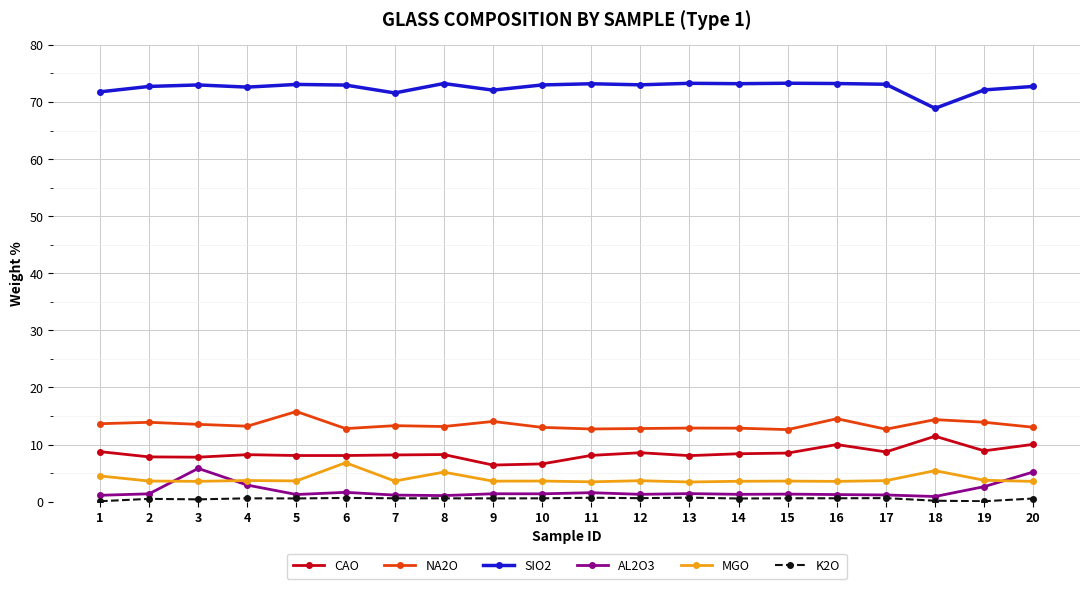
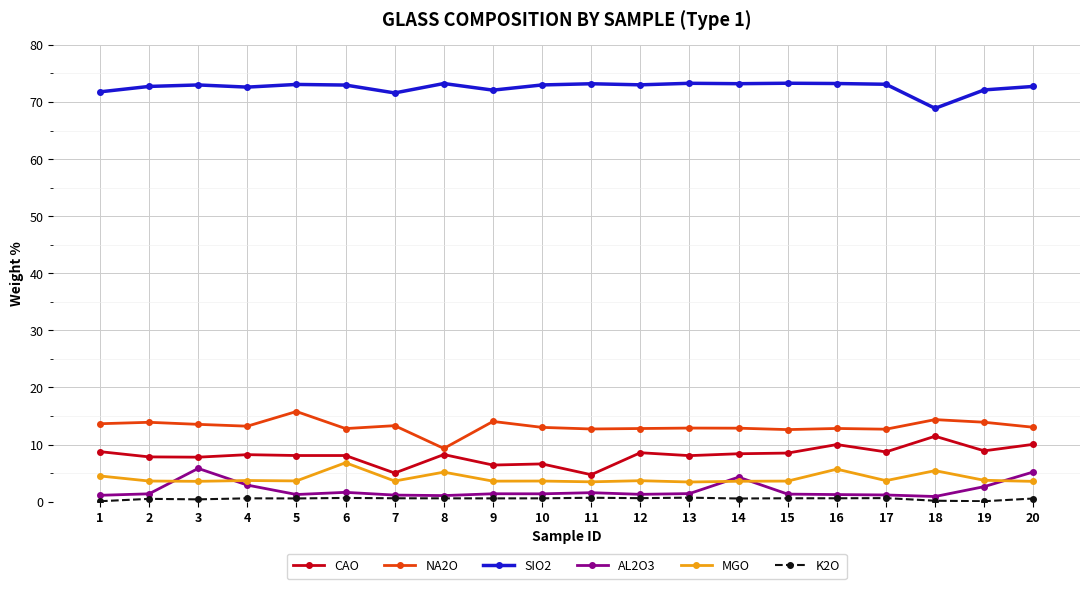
CAO, 7: 8 -> 5
NA2O, 8: 13 -> 9
CAO, 11: 8 -> 5
AL2O3, 14: 1 -> 4
NA2O, 16: 15 -> 13
MGO, 16: 4 -> 6
